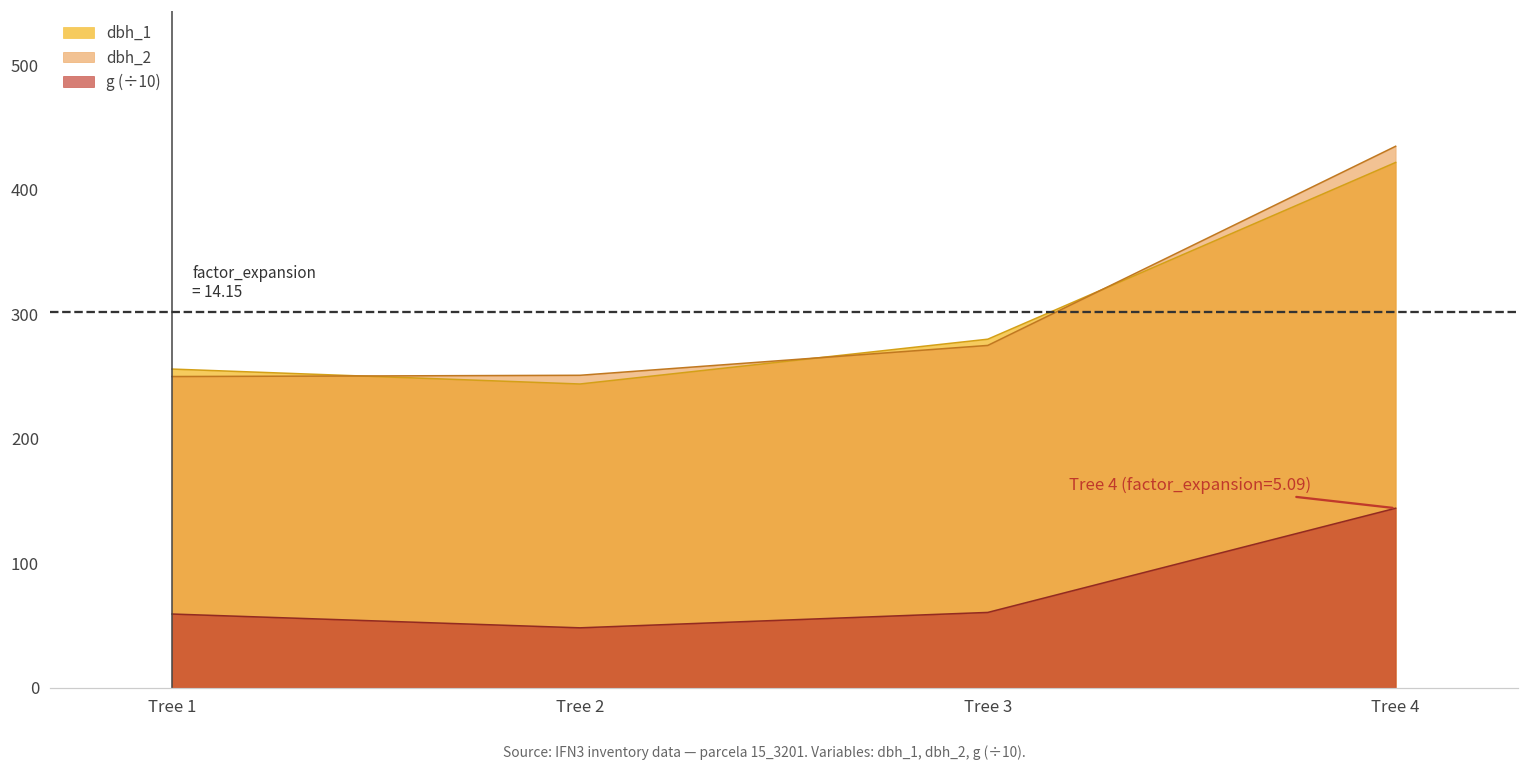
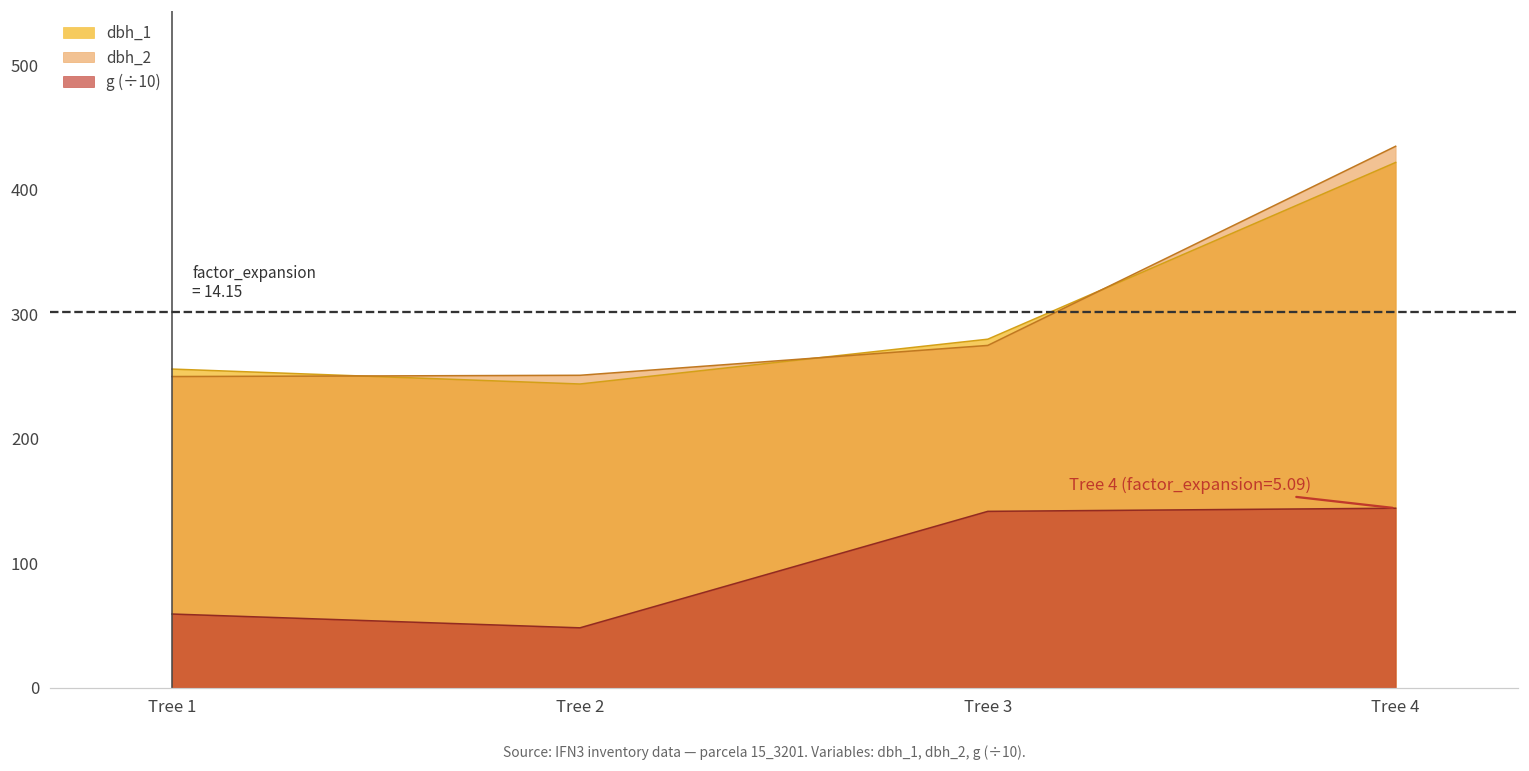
g (÷10), Tree 3: 60 -> 142
